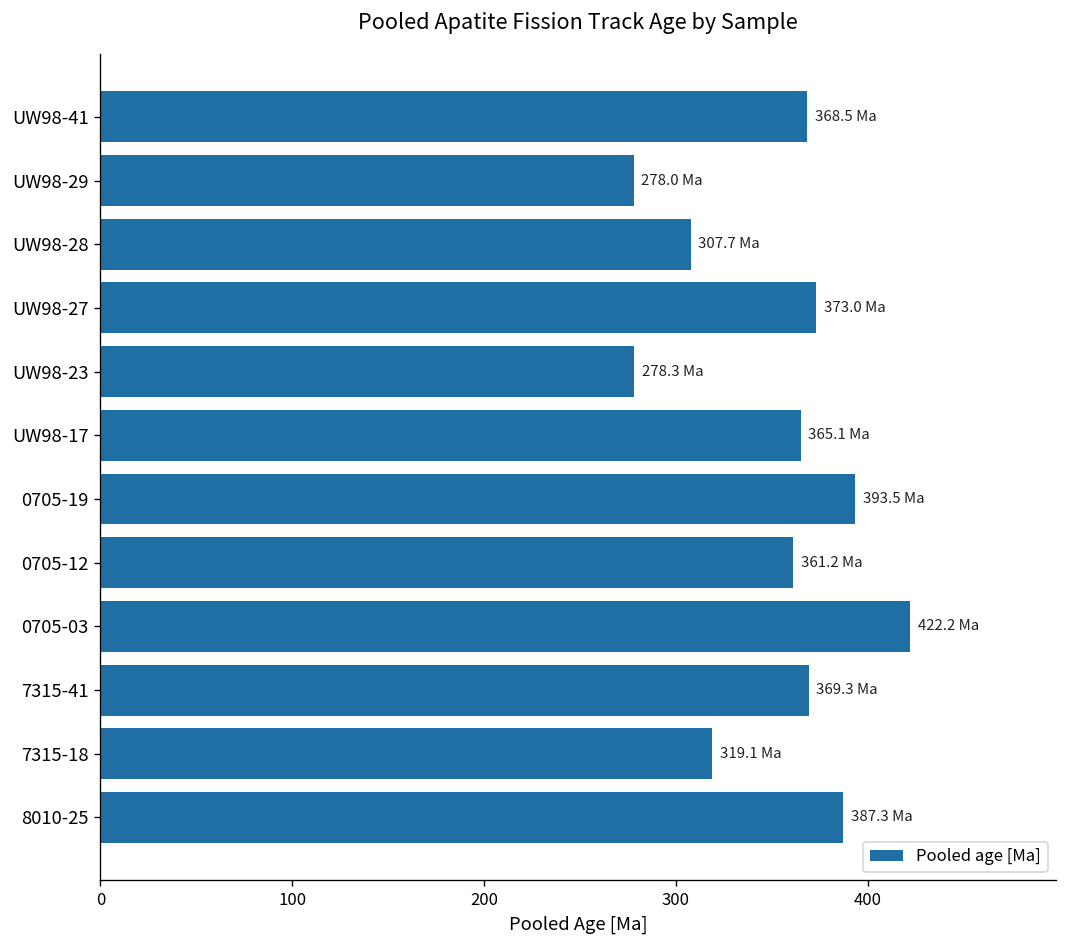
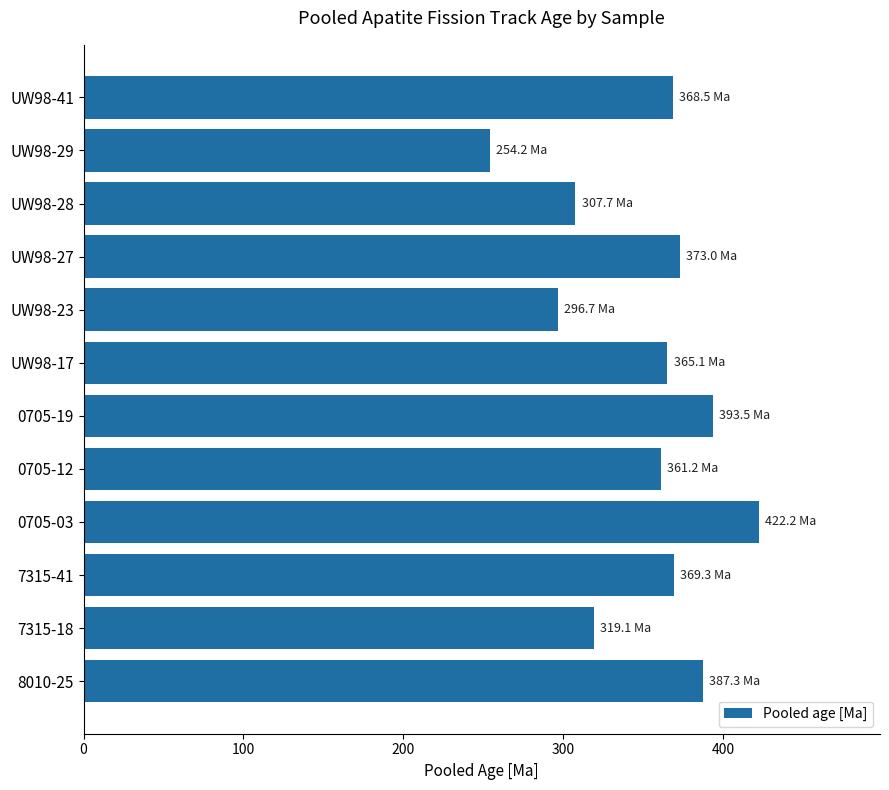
UW98-29: 278.0 -> 254.2
UW98-23: 278.3 -> 296.7
